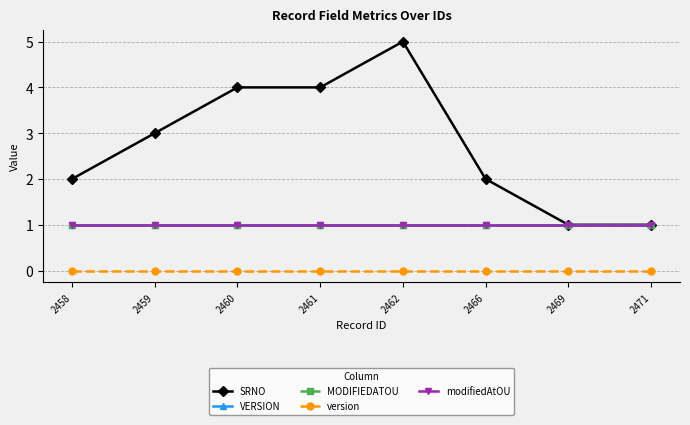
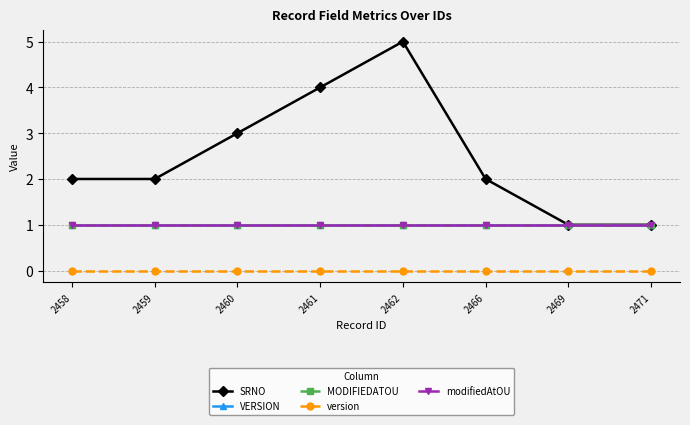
SRNO, 2459: 3 -> 2
SRNO, 2460: 4 -> 3
